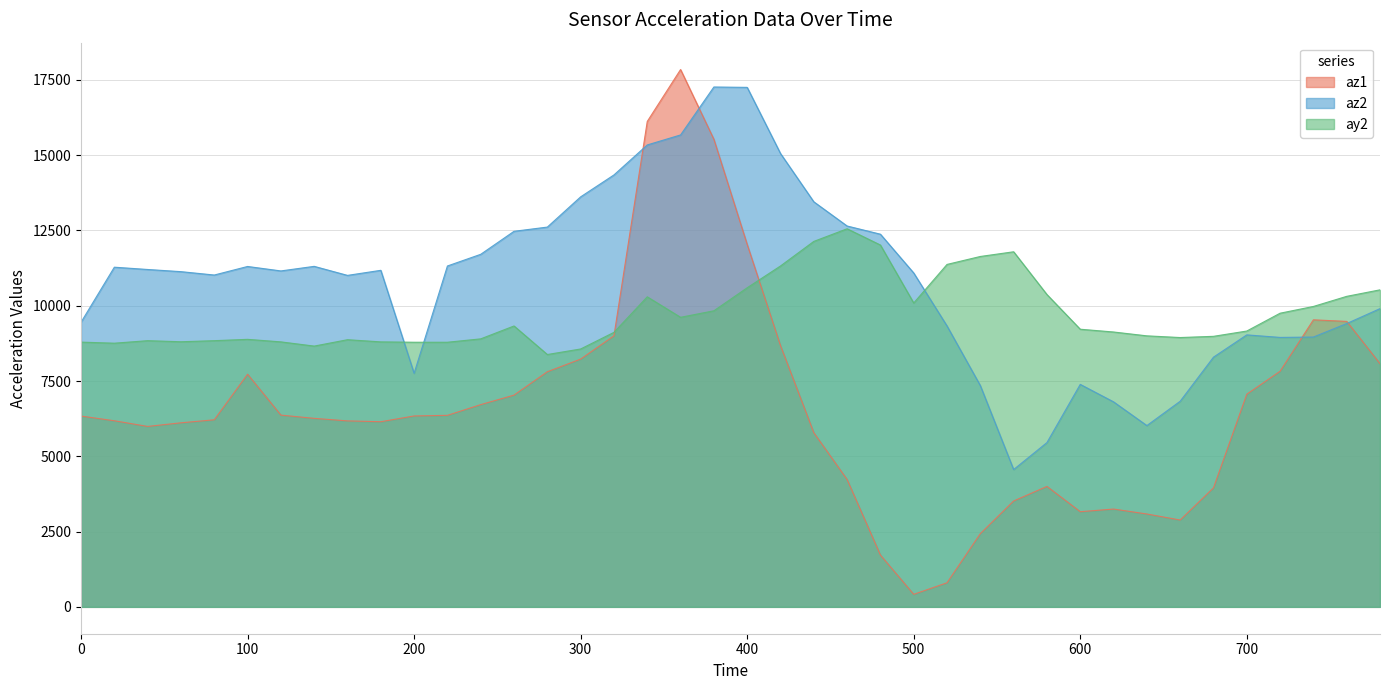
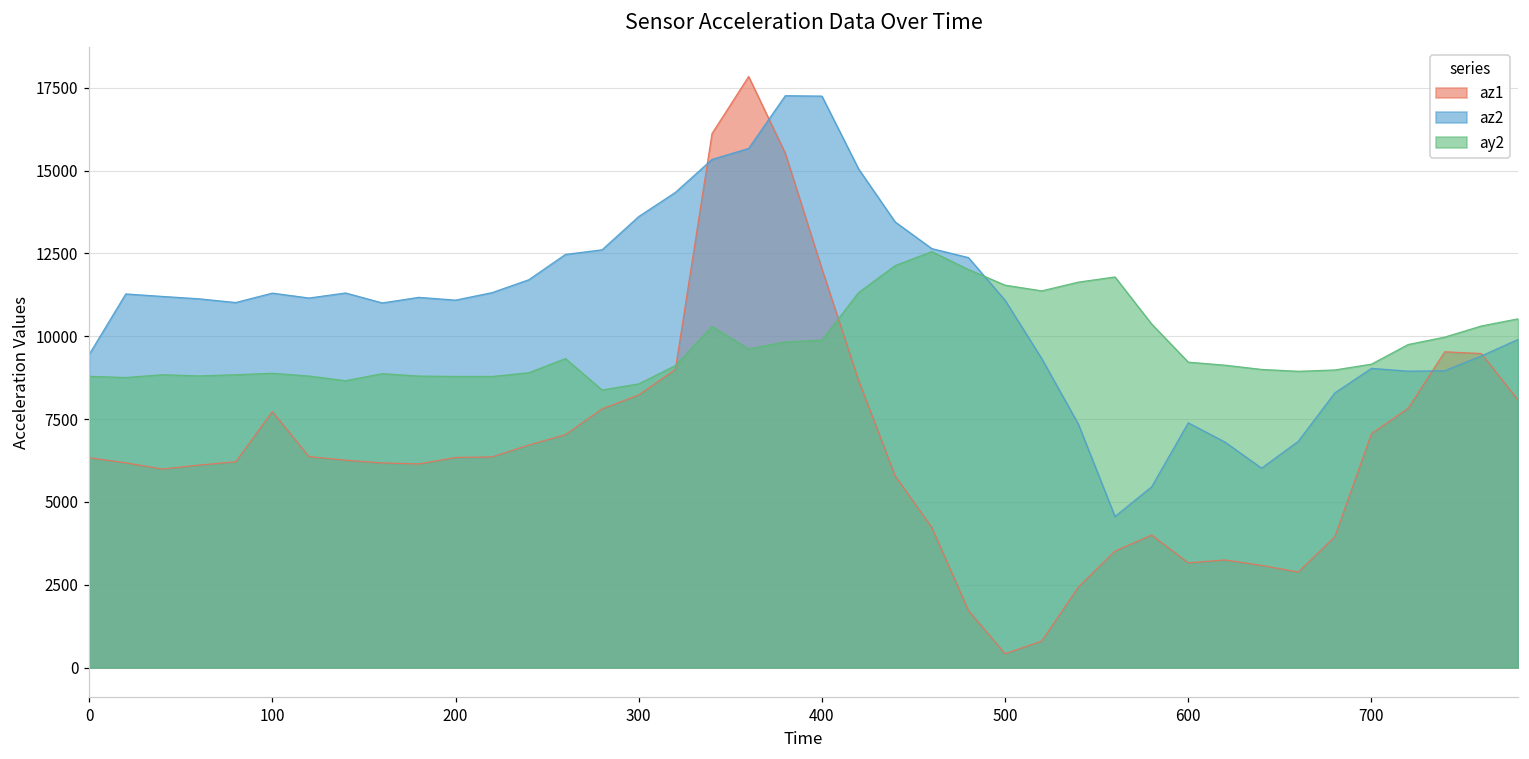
az2, 200: 7800 -> 11100
ay2, 400: 10600 -> 9900
ay2, 500: 10100 -> 11500
